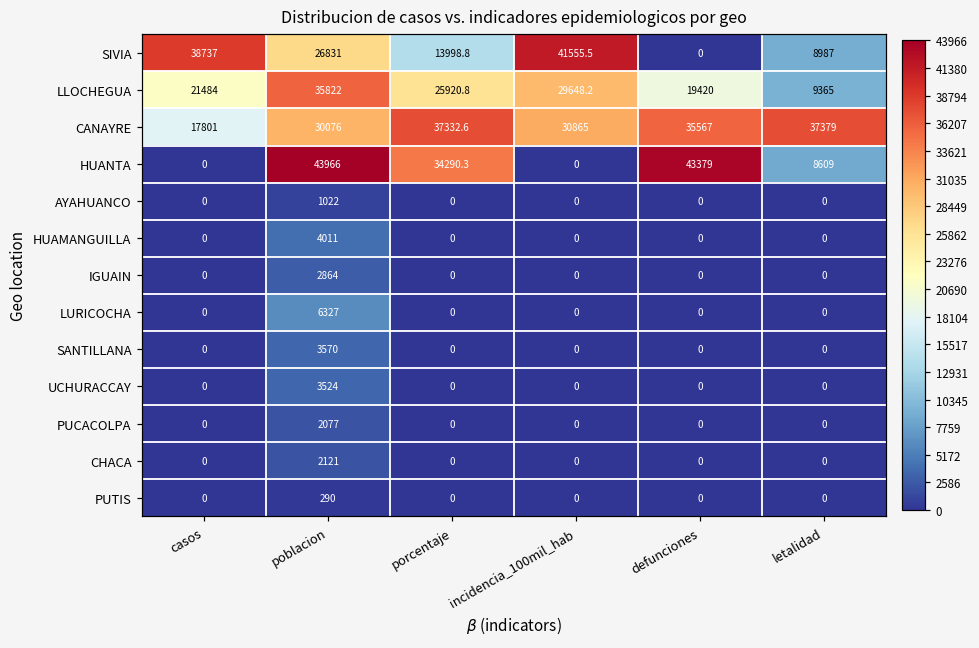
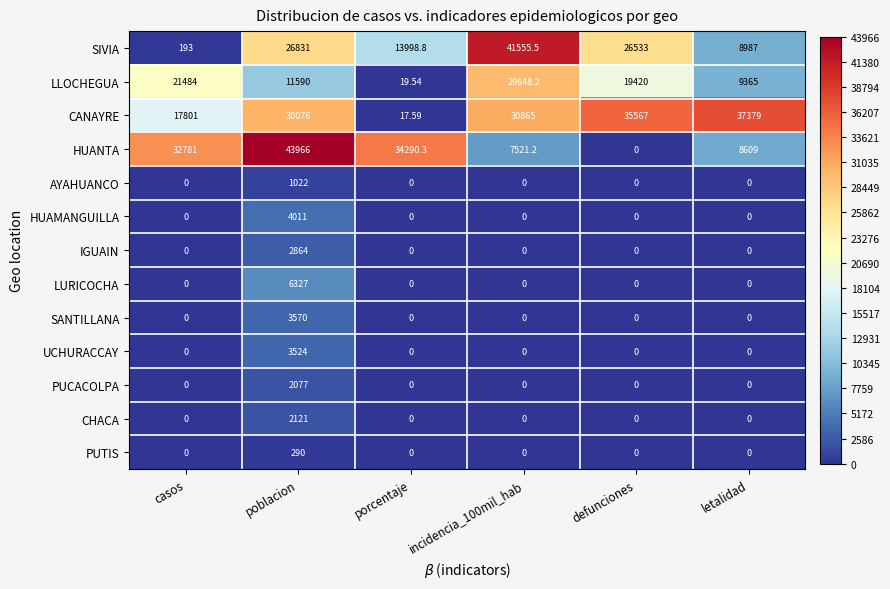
SIVIA, casos: 38737 -> 193
SIVIA, defunciones: 0 -> 26533
LLOCHEGUA, poblacion: 35822 -> 11590
LLOCHEGUA, porcentaje: 25920.8 -> 19.54
CANAYRE, porcentaje: 37332.6 -> 17.59
HUANTA, casos: 0 -> 32781
HUANTA, incidencia_100mil_hab: 0 -> 7521.2
HUANTA, defunciones: 43379 -> 0
